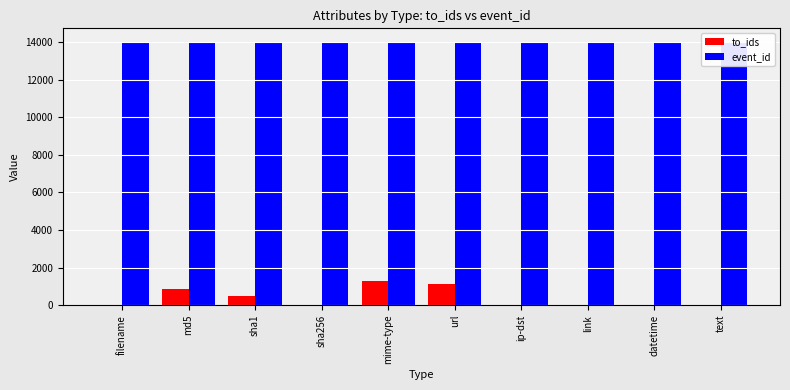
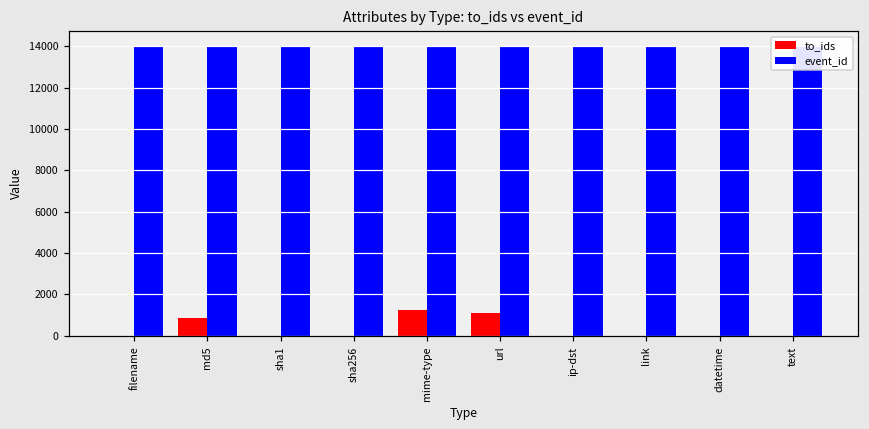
to_ids, sha1: 500 -> 0
